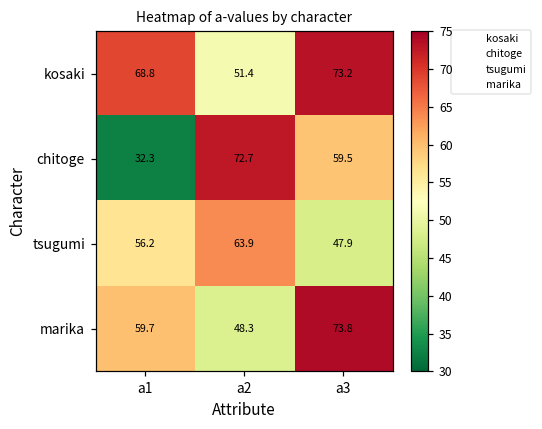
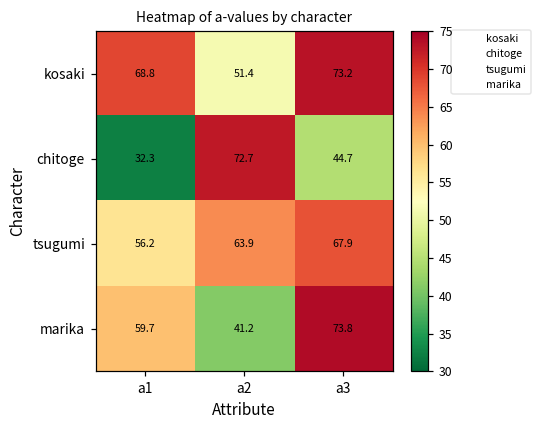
chitoge, a3: 59.5 -> 44.7
tsugumi, a3: 47.9 -> 67.9
marika, a2: 48.3 -> 41.2
